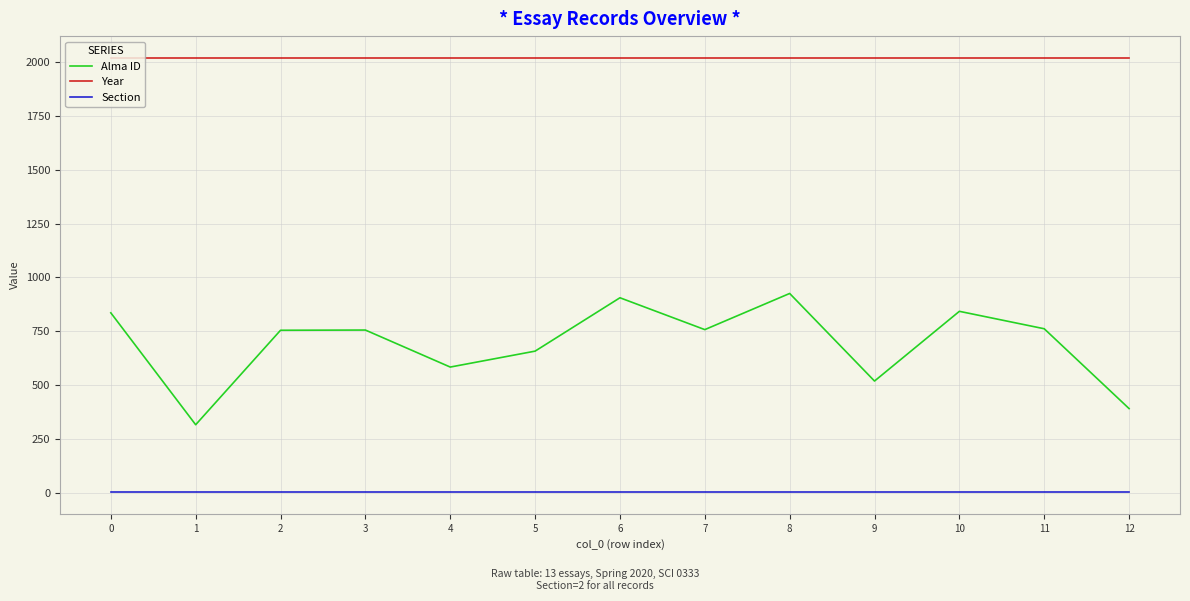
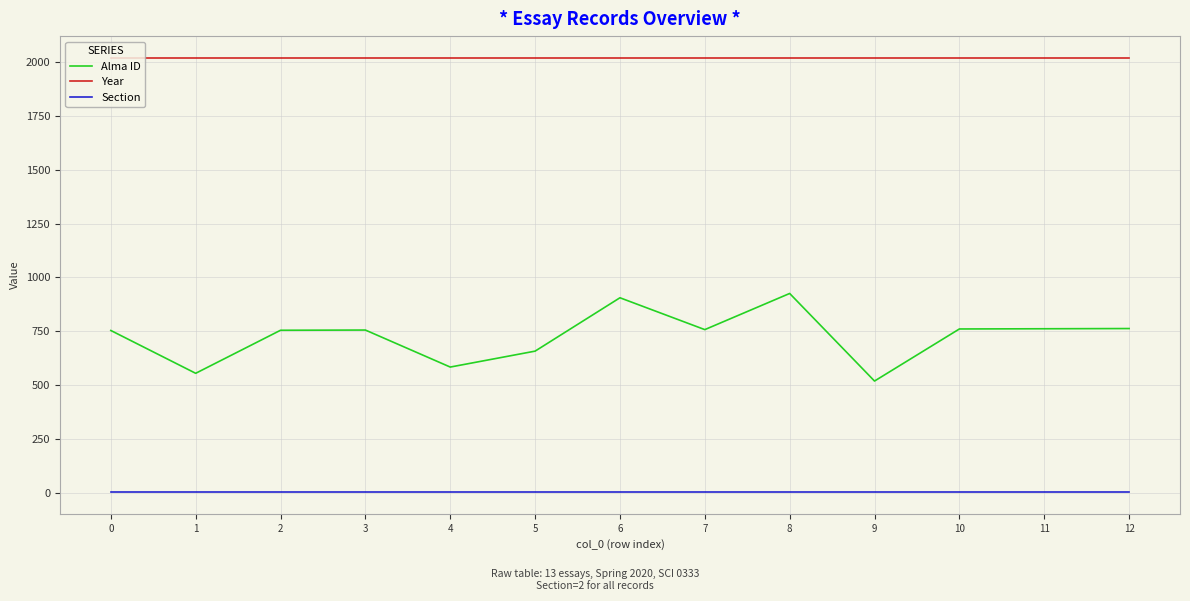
Alma ID, 0: 840 -> 750
Alma ID, 1: 320 -> 550
Alma ID, 10: 840 -> 760
Alma ID, 12: 390 -> 760
